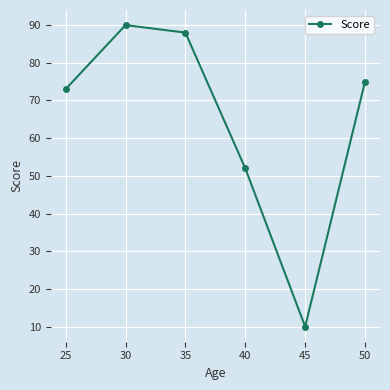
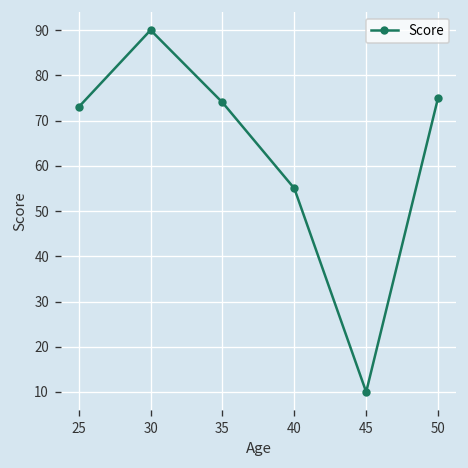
35: 88 -> 74
40: 52 -> 55
